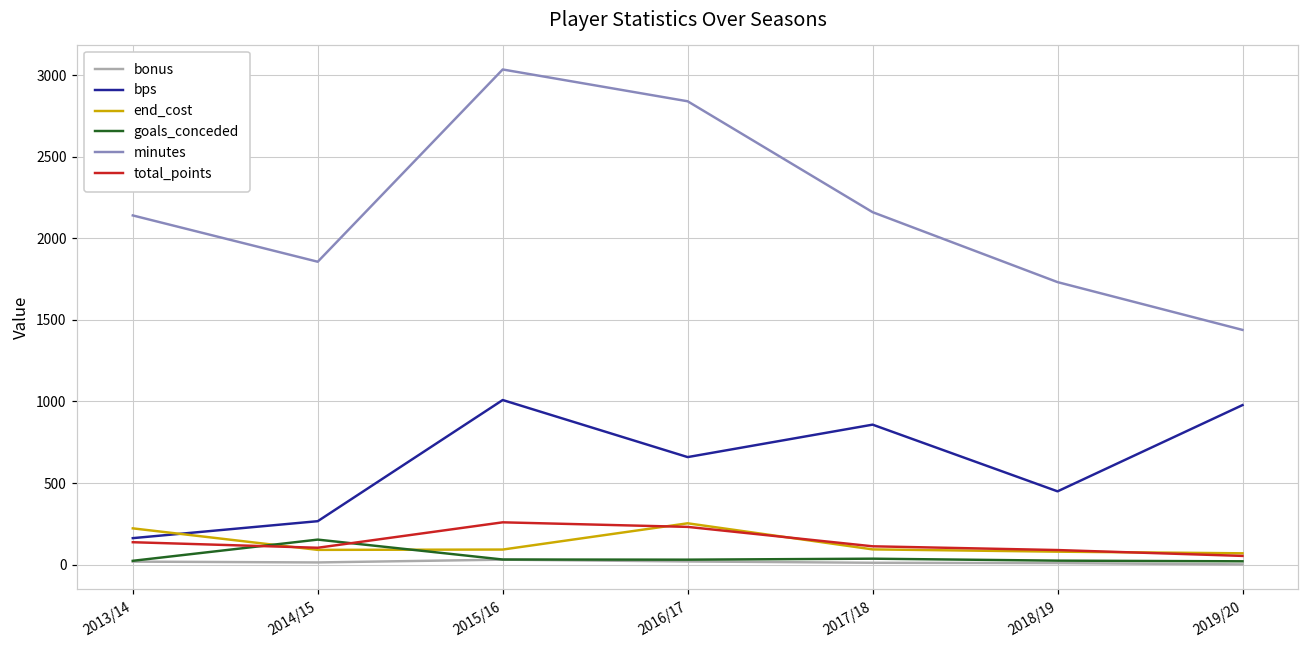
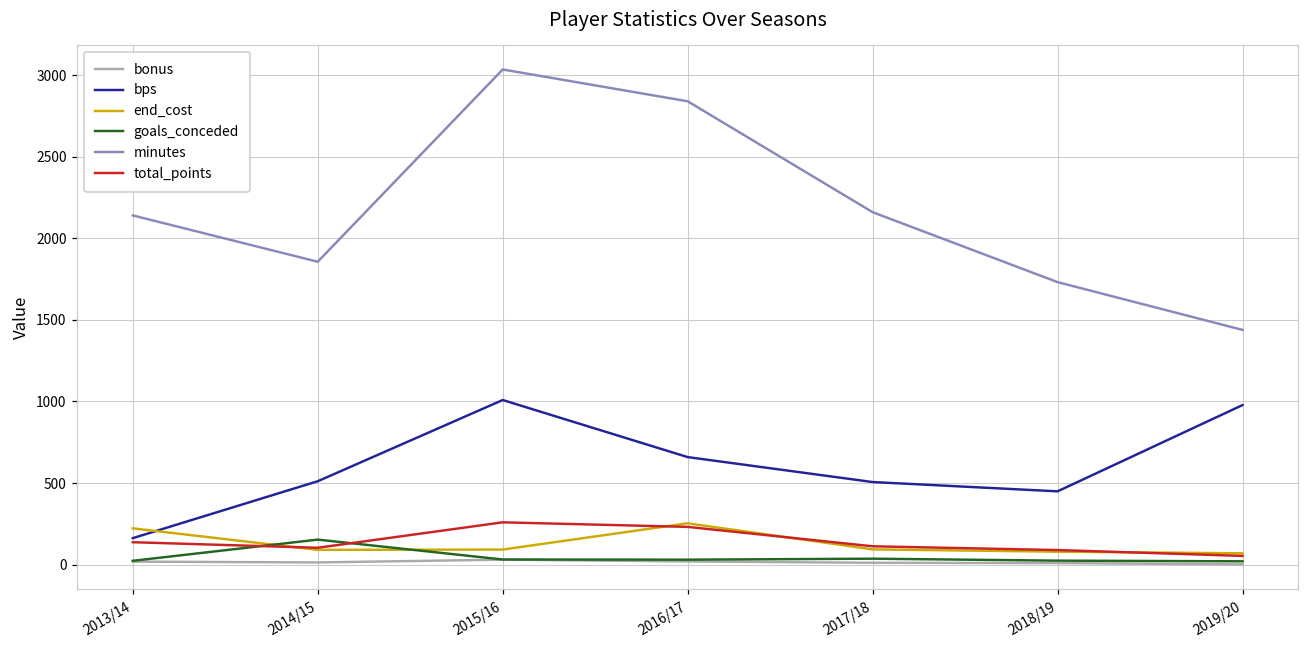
bps, 2014/15: 270 -> 510
bps, 2017/18: 860 -> 510
